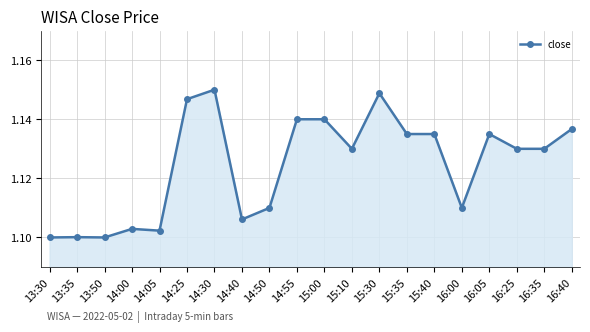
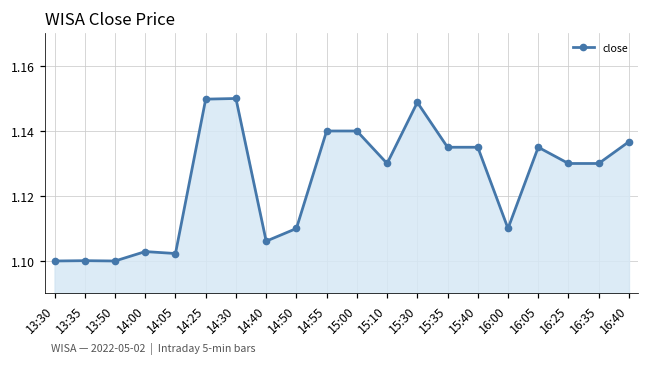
14:25: 1.147 -> 1.150
